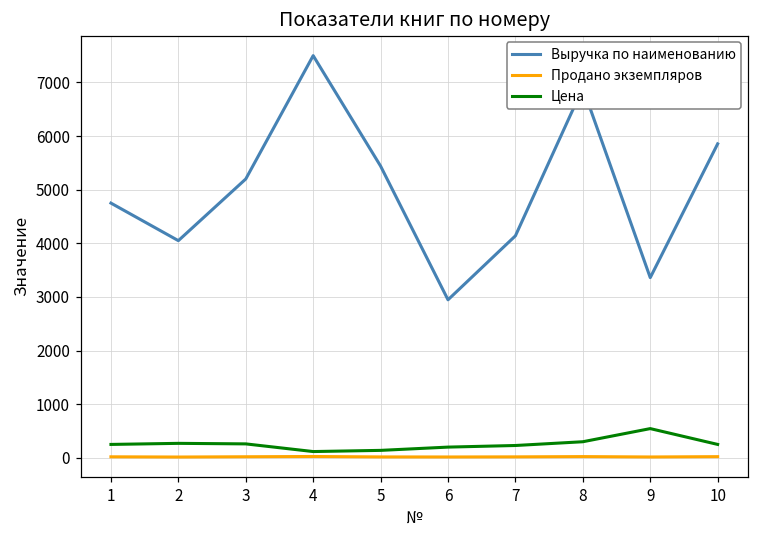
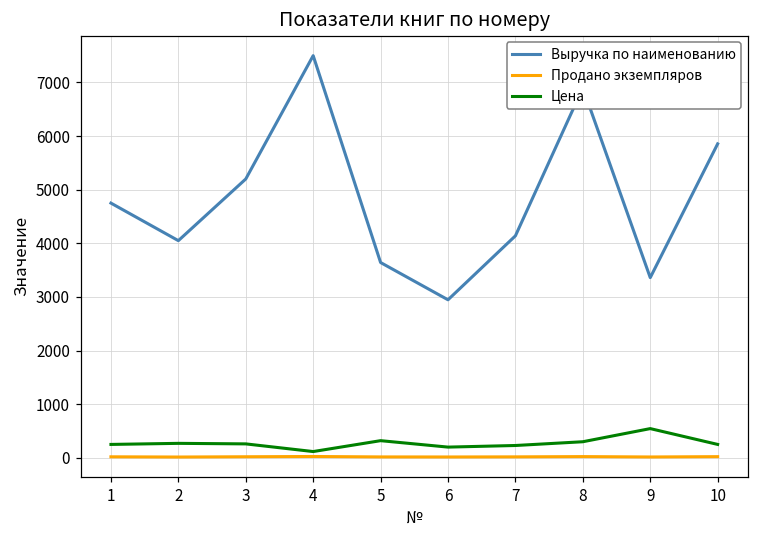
Выручка по наименованию, 5: 5400 -> 3600
Цена, 5: 100 -> 300
